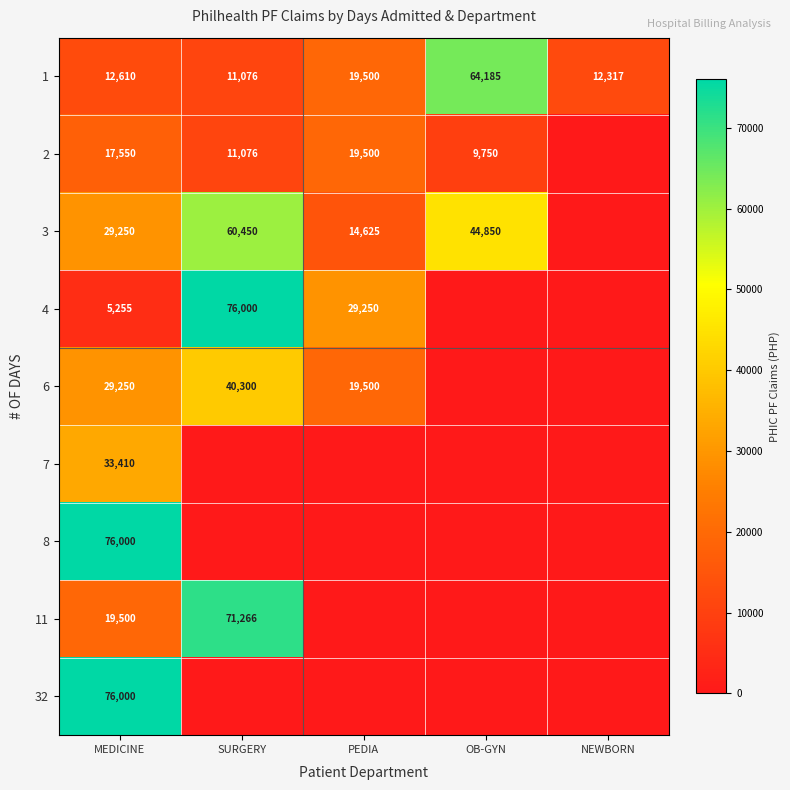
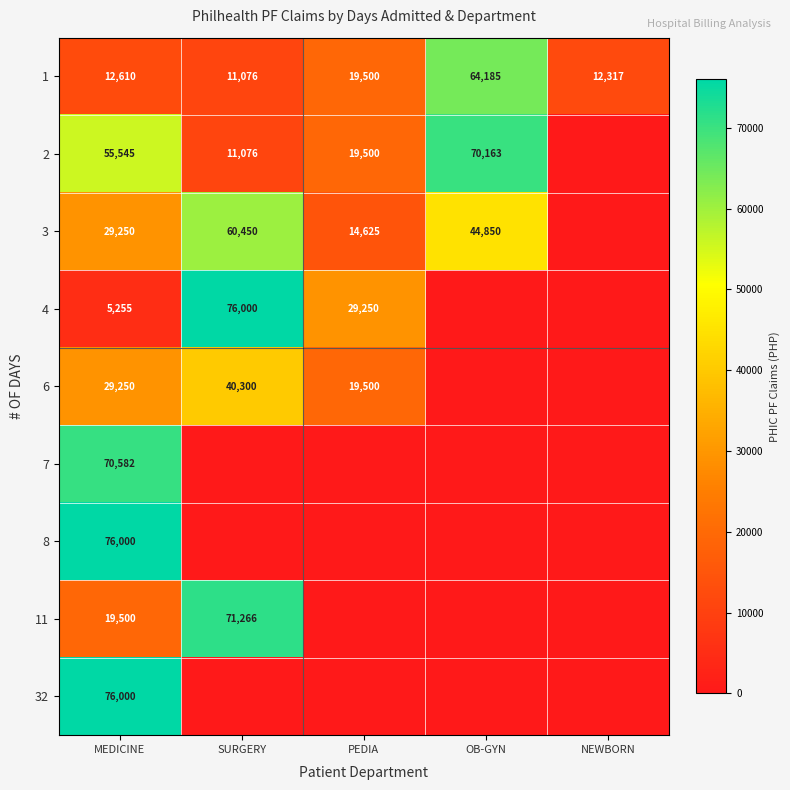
2, MEDICINE: 17,550 -> 55,545
2, OB-GYN: 9,750 -> 70,163
7, MEDICINE: 33,410 -> 70,582
